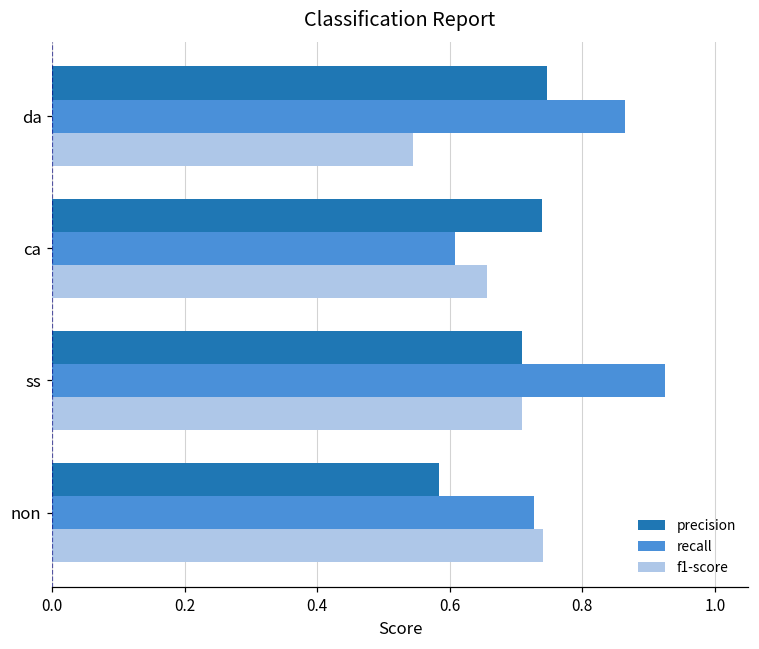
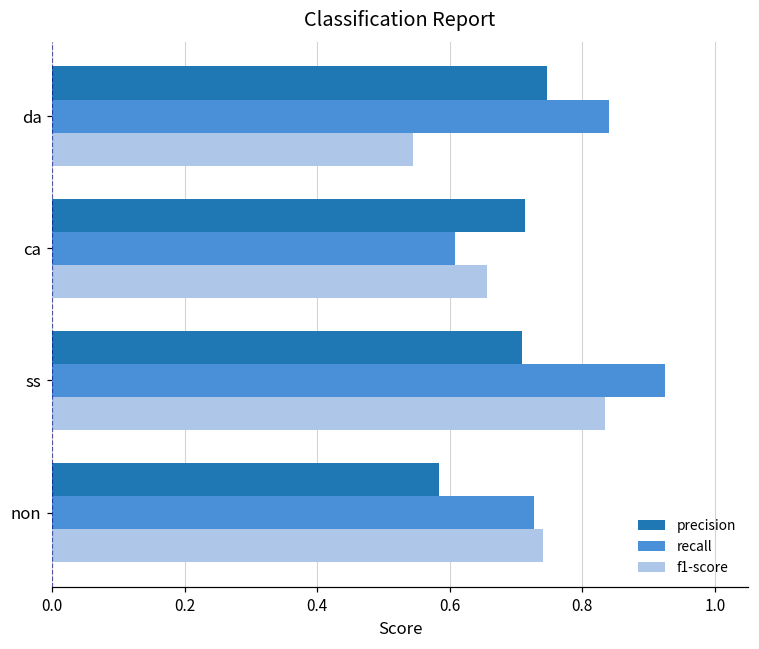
recall, da: 0.86 -> 0.84
precision, ca: 0.74 -> 0.71
f1-score, ss: 0.71 -> 0.83
